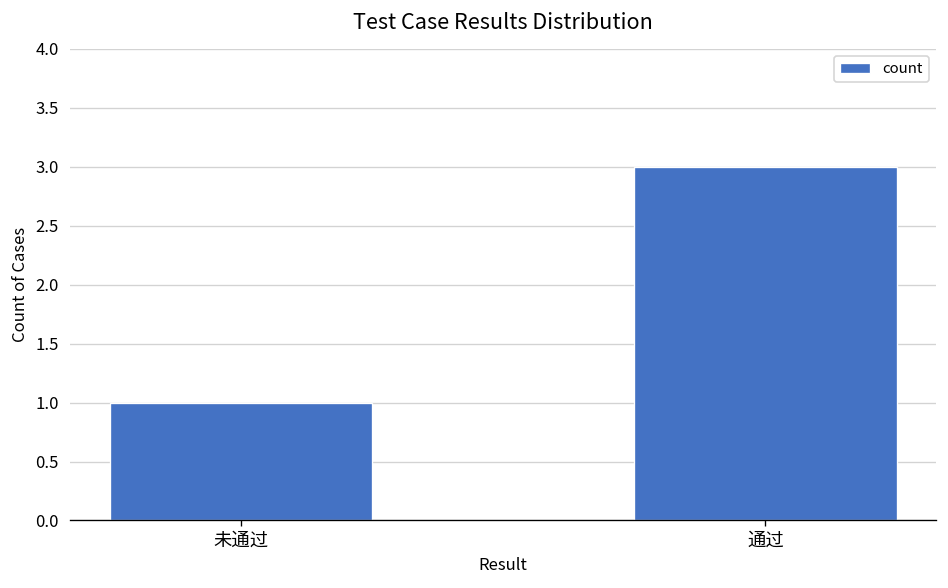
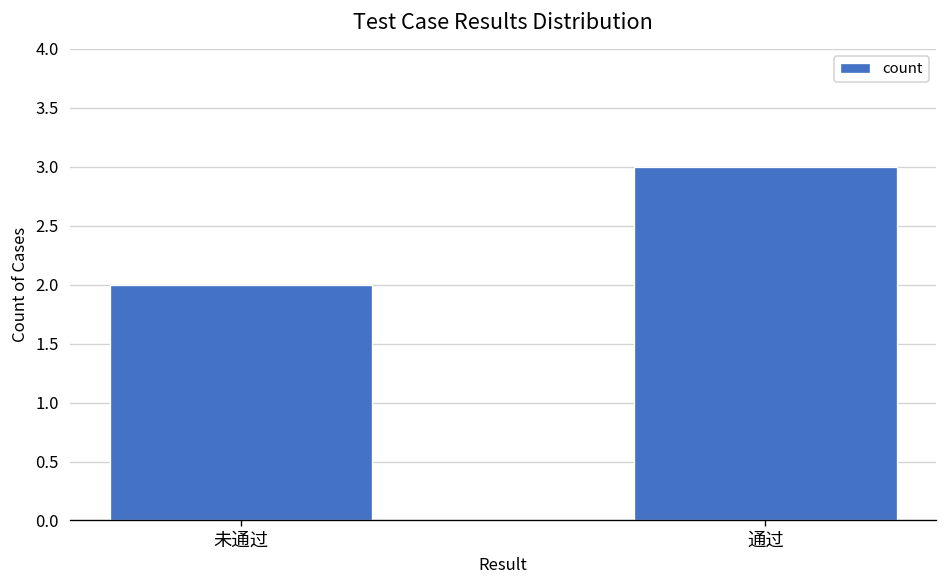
未通过: 1 -> 2
